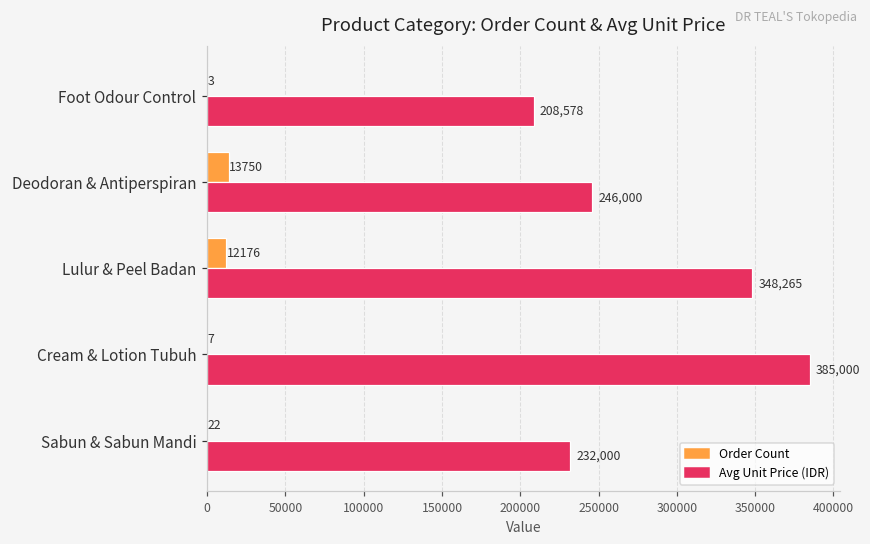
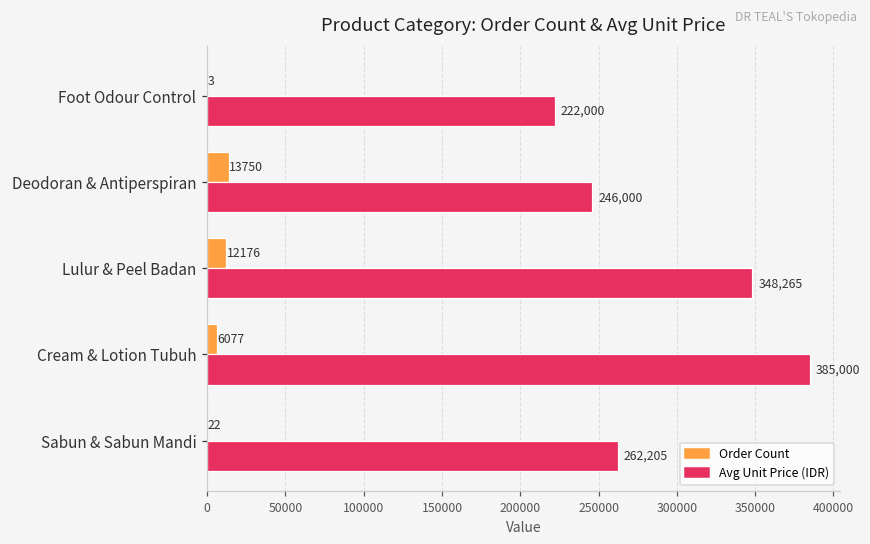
Avg Unit Price (IDR), Foot Odour Control: 208,578 -> 222,000
Order Count, Cream & Lotion Tubuh: 7 -> 6077
Avg Unit Price (IDR), Sabun & Sabun Mandi: 232,000 -> 262,205
